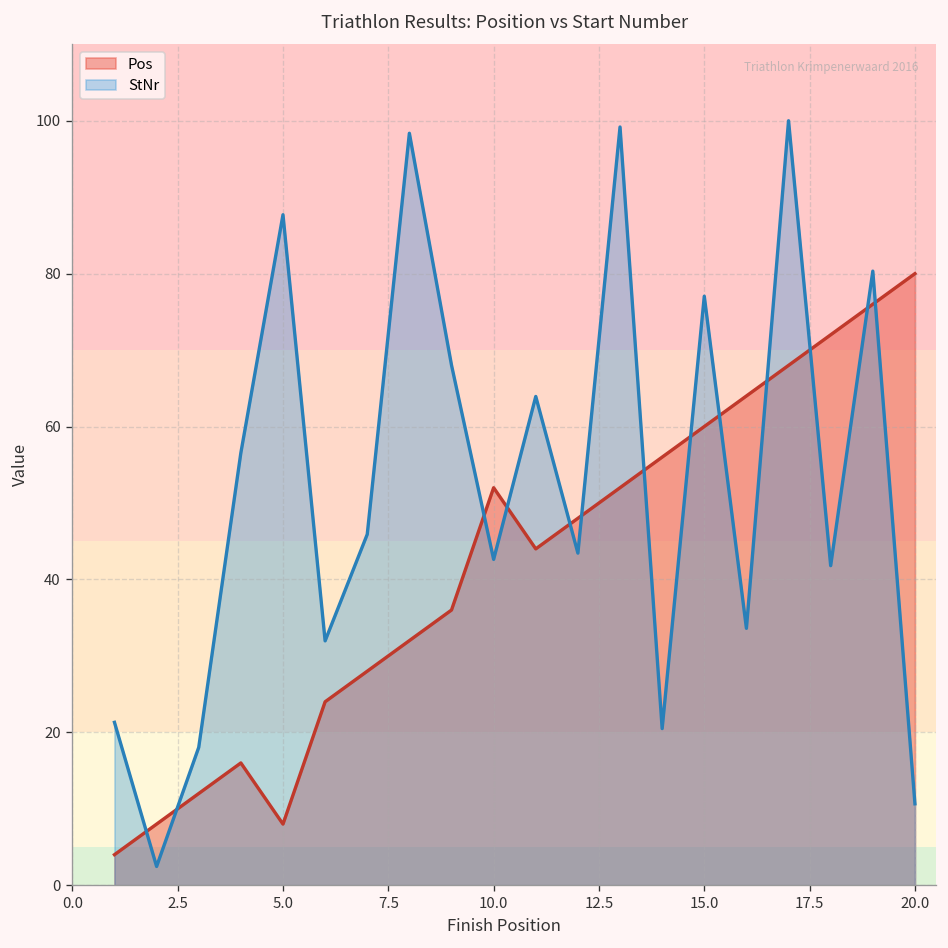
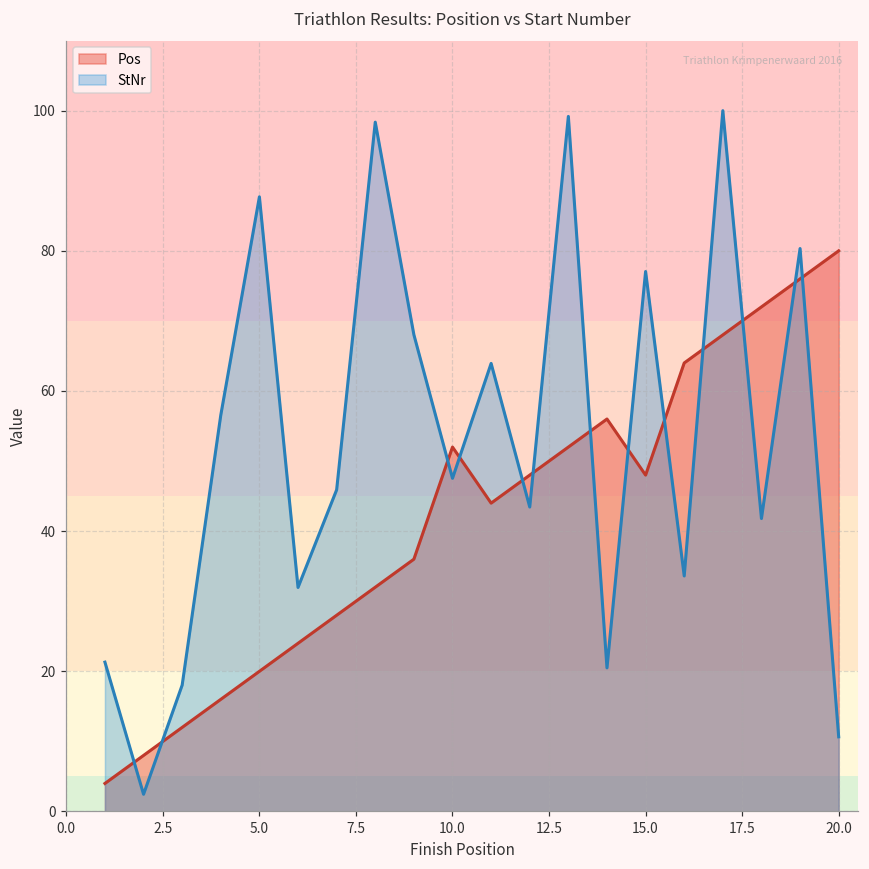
Pos, 5.0: 8 -> 20
StNr, 10.0: 43 -> 48
Pos, 15.0: 60 -> 48
